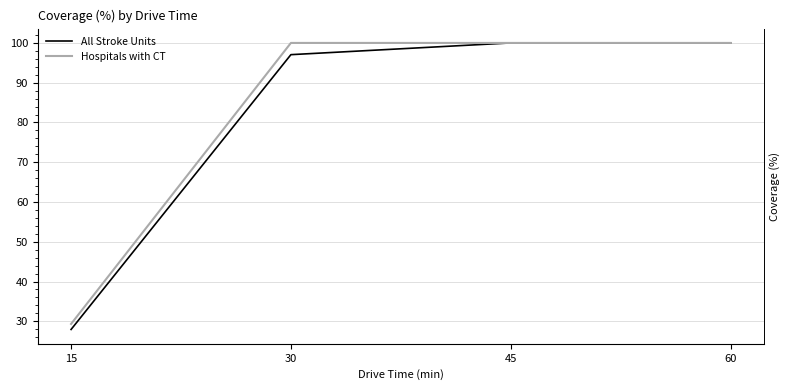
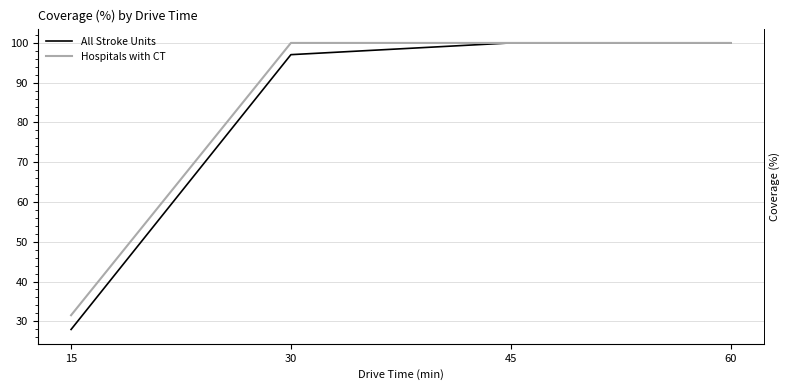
Hospitals with CT, 15: 29 -> 32
